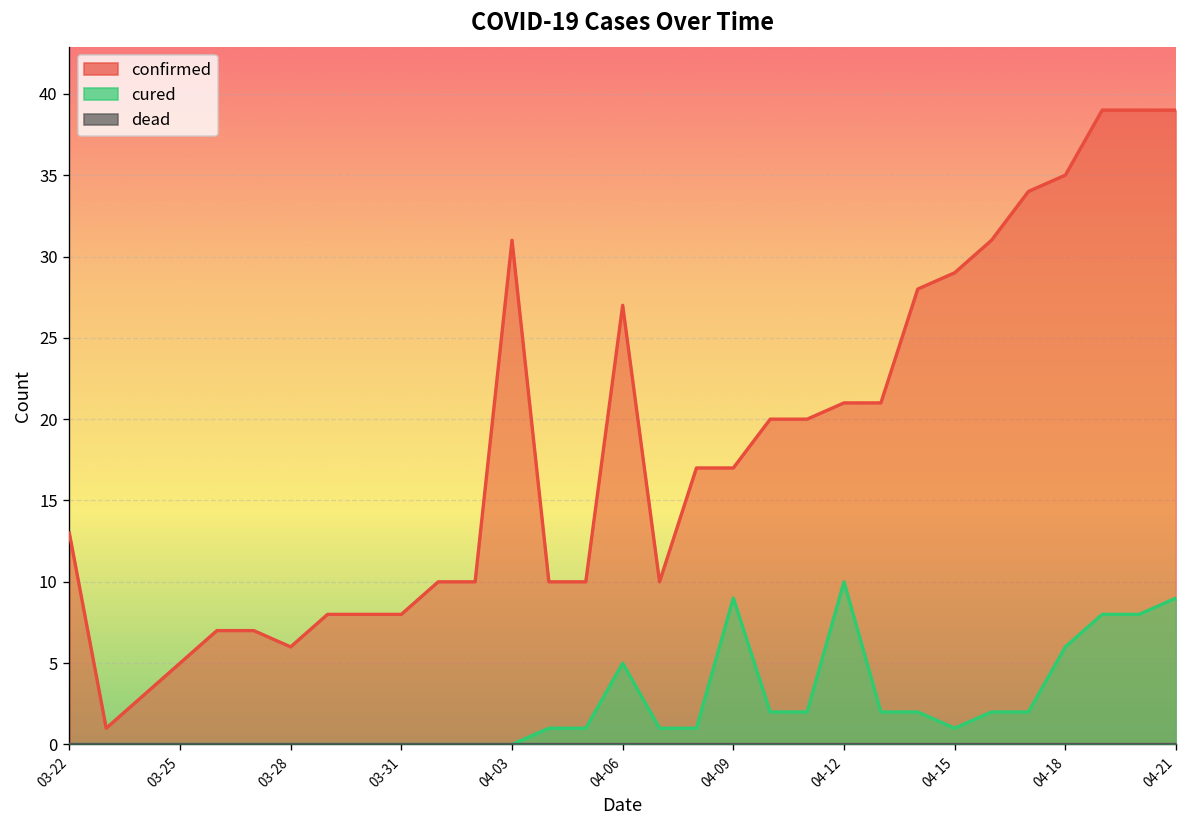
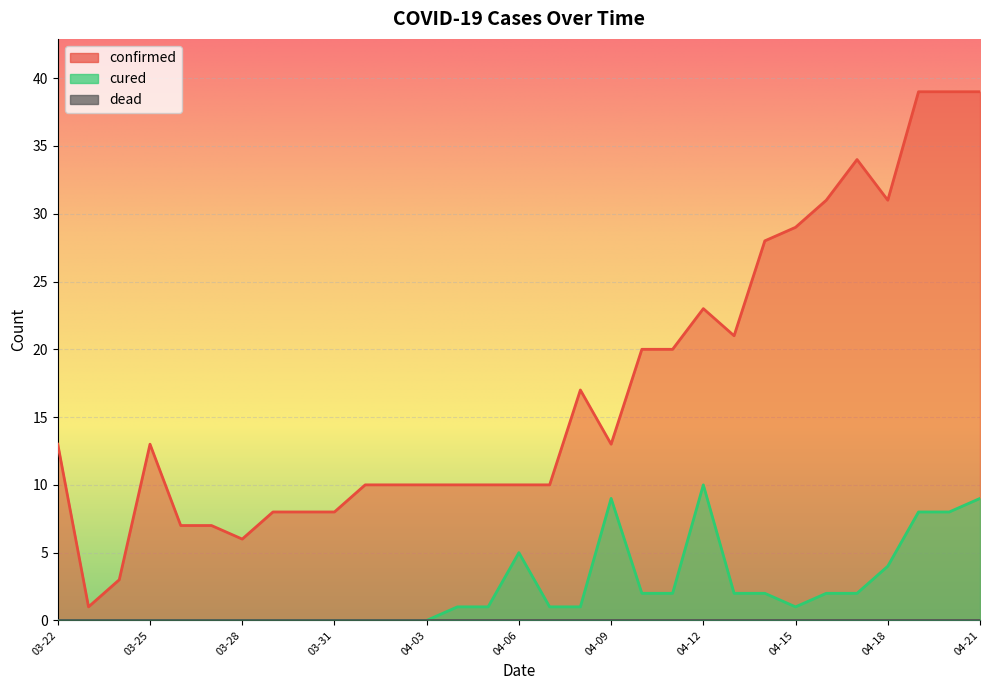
confirmed, 03-25: 5 -> 13
confirmed, 04-03: 31 -> 10
confirmed, 04-06: 27 -> 10
confirmed, 04-09: 17 -> 13
confirmed, 04-12: 21 -> 23
confirmed, 04-18: 35 -> 31
cured, 04-18: 6 -> 4
